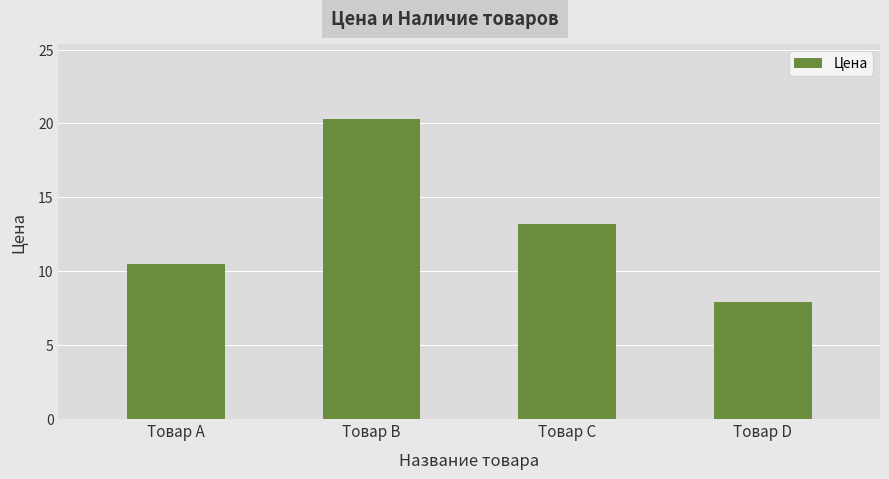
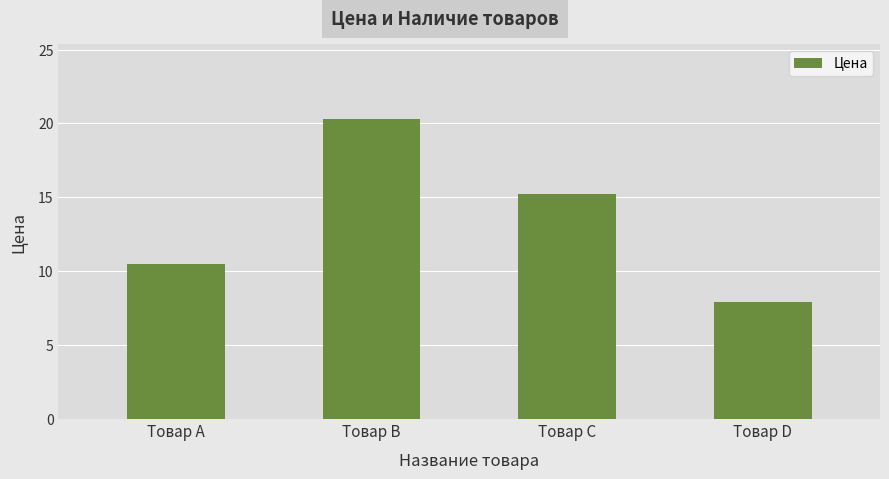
Товар C: 13.2 -> 15.2
